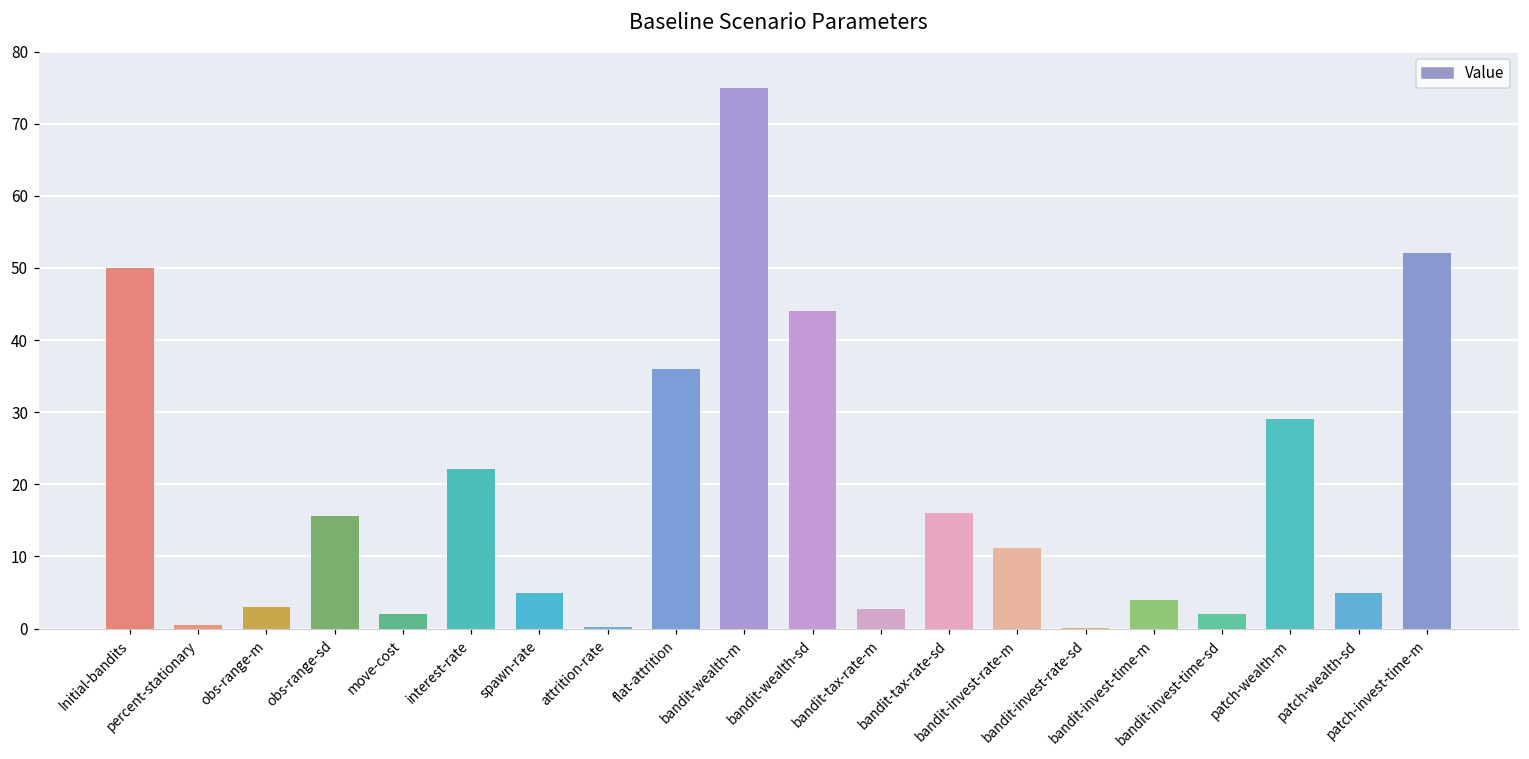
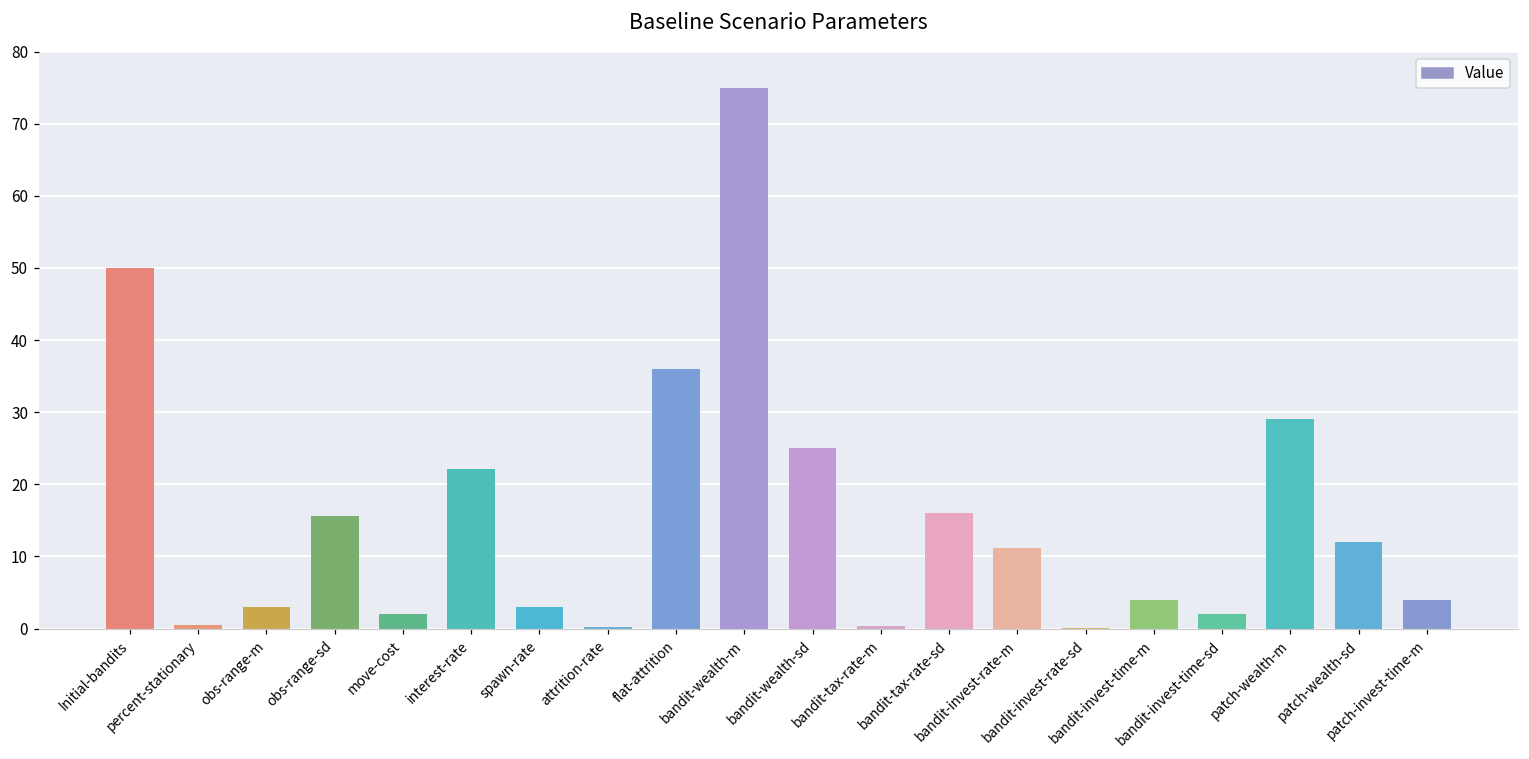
spawn-rate: 5 -> 3
bandit-wealth-sd: 44 -> 25
bandit-tax-rate-m: 3 -> 0
patch-wealth-sd: 5 -> 12
patch-invest-time-m: 52 -> 4
